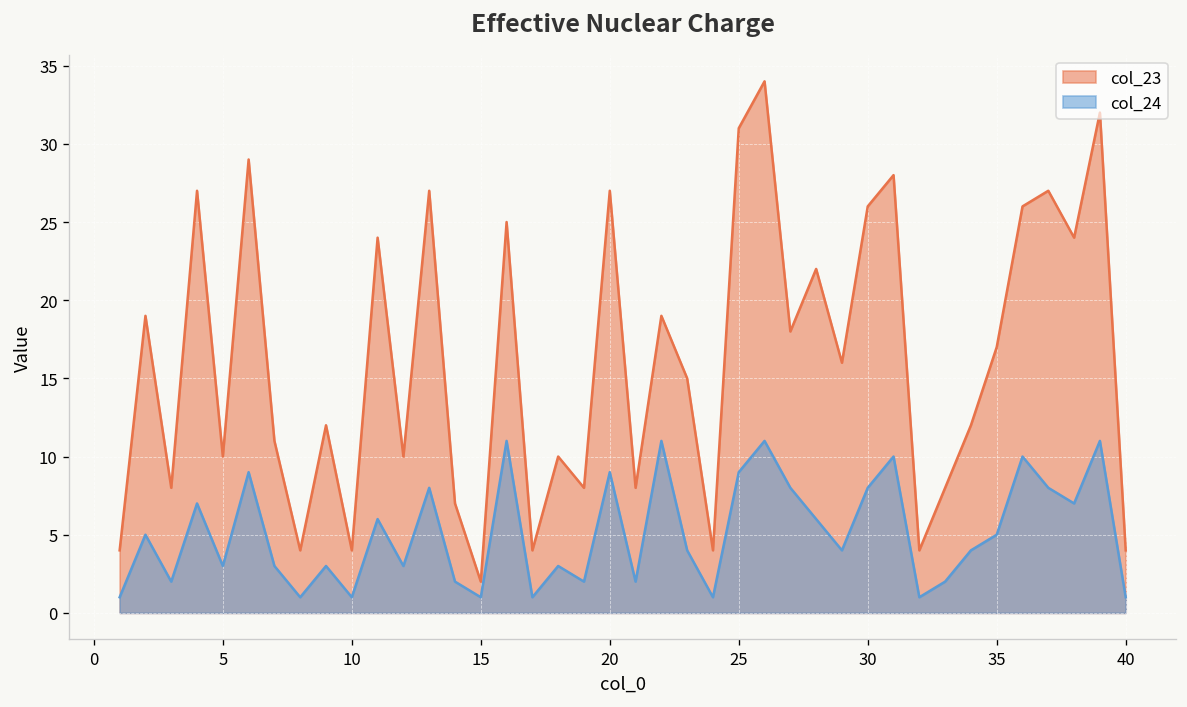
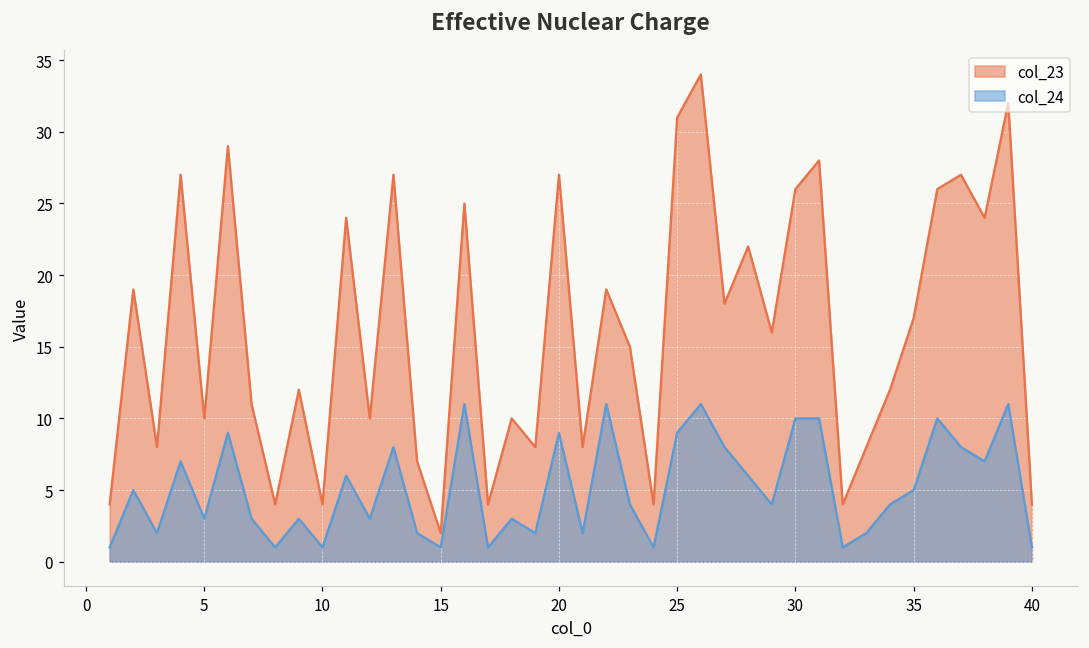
col_24, 30: 8 -> 10
